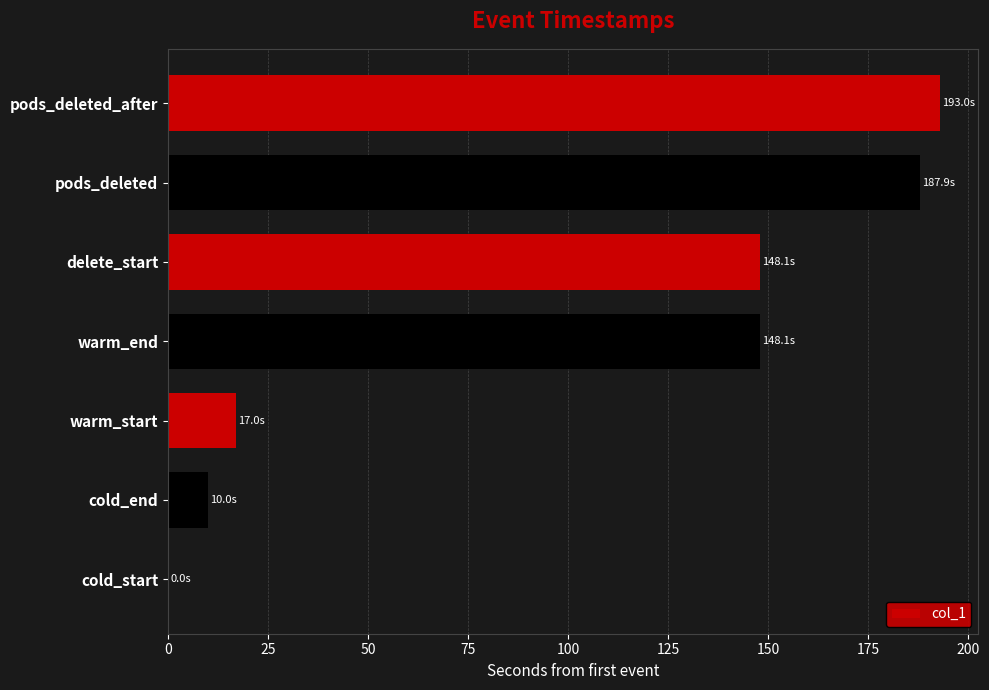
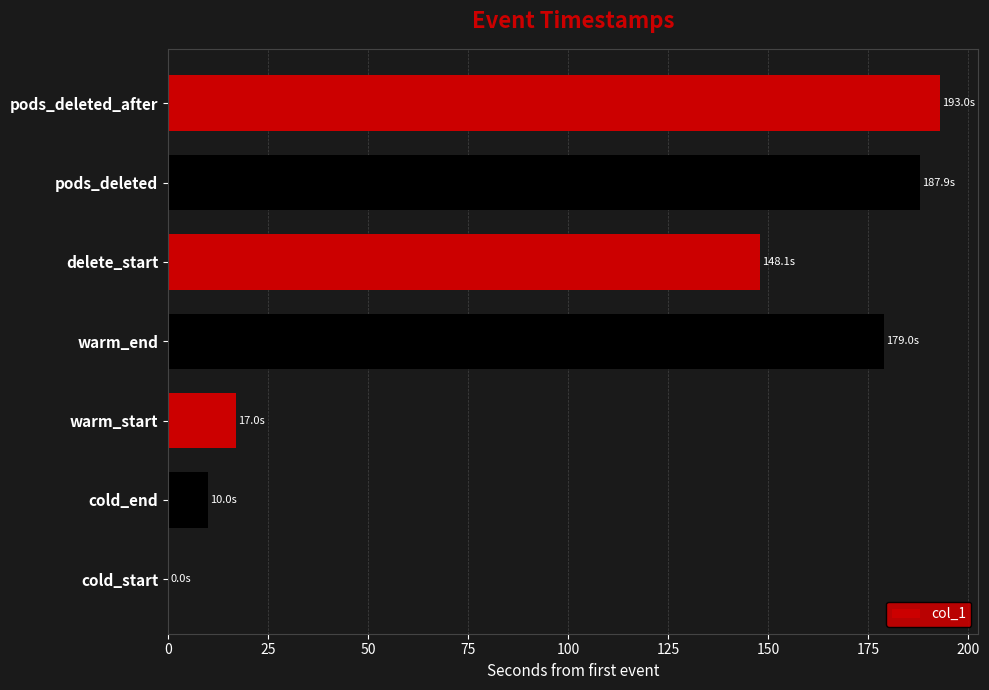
warm_end: 148.1s -> 179.0s
